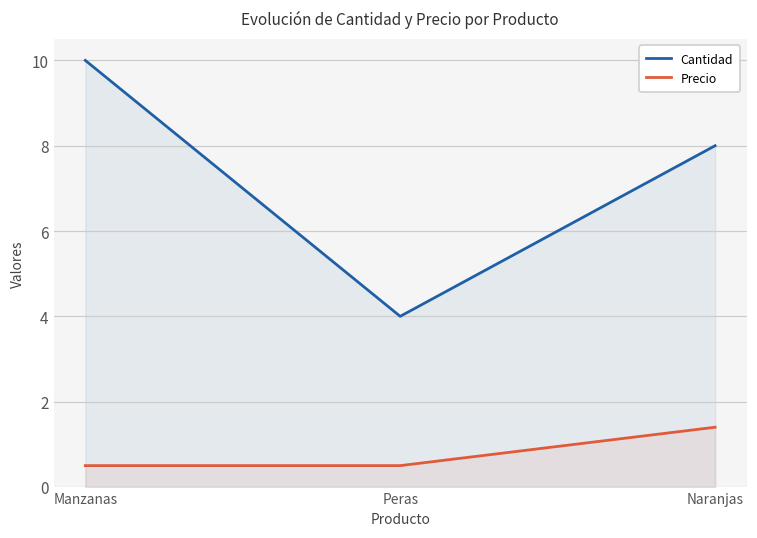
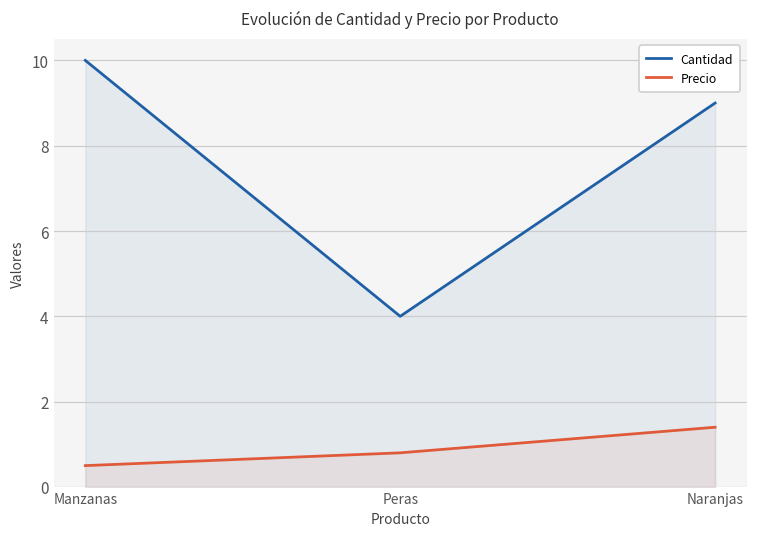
Precio, Peras: 0.5 -> 0.8
Cantidad, Naranjas: 8 -> 9
